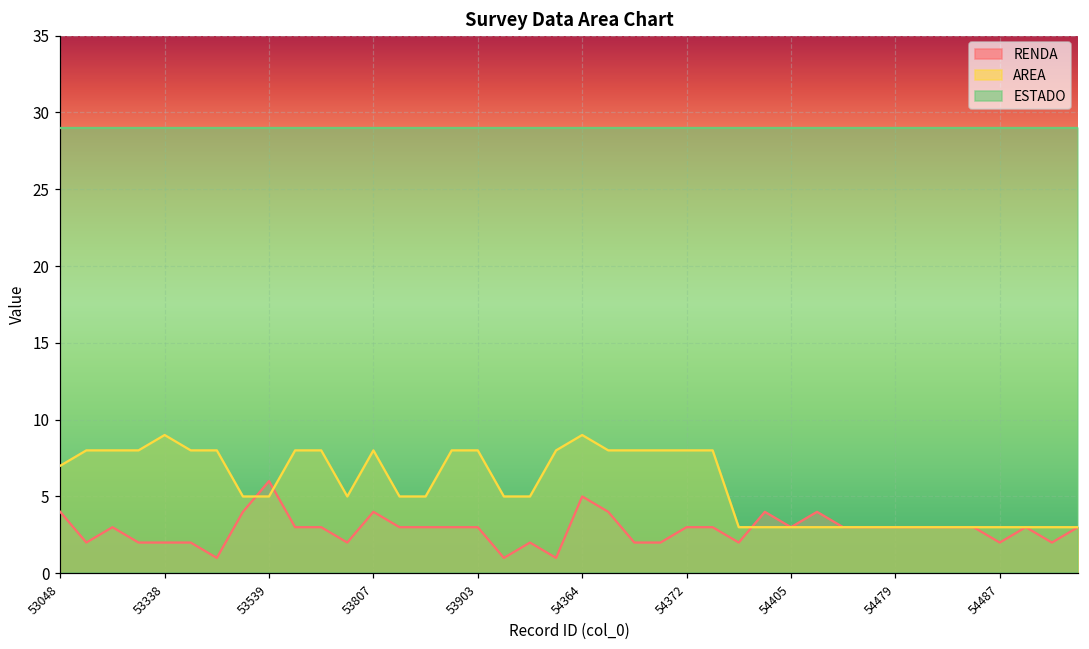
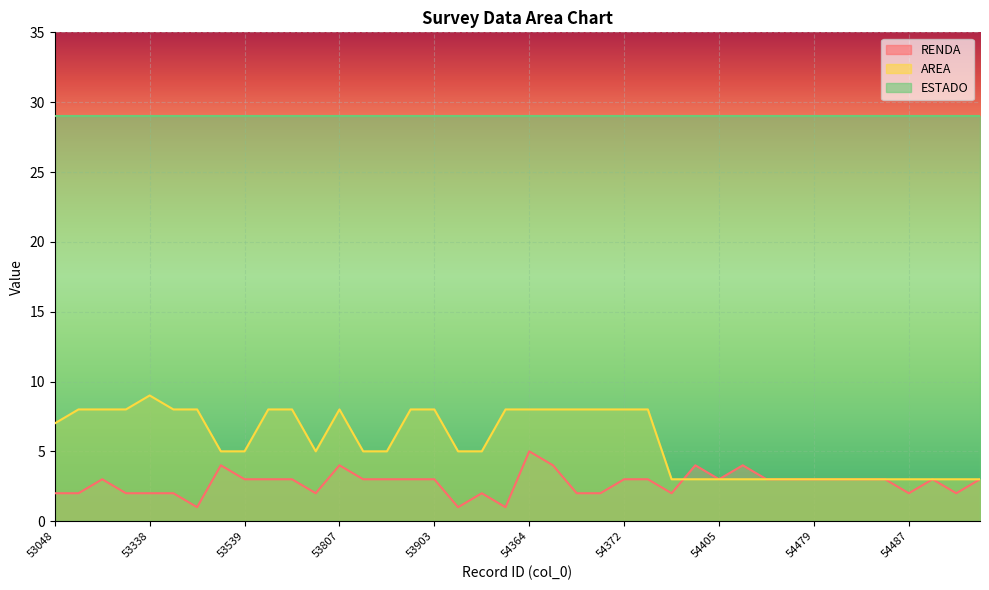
RENDA, 53048: 4 -> 2
RENDA, 53539: 6 -> 3
AREA, 54364: 9 -> 8
